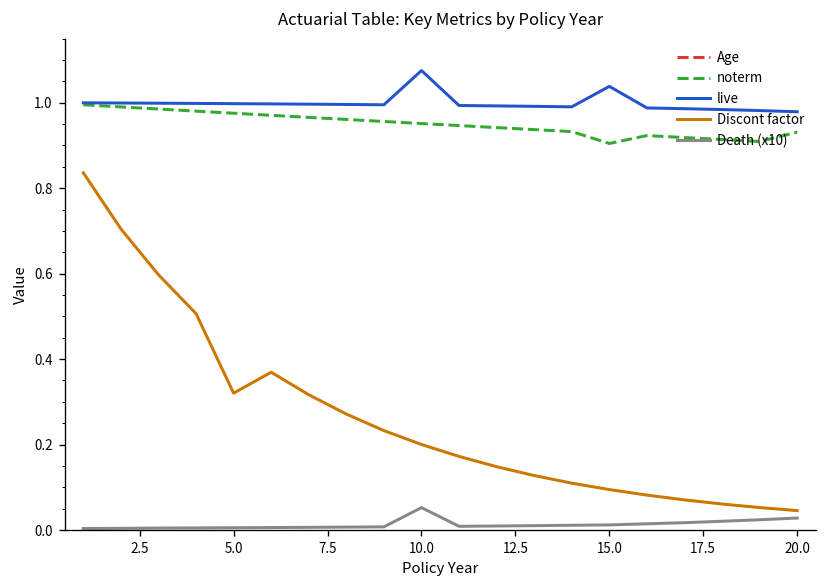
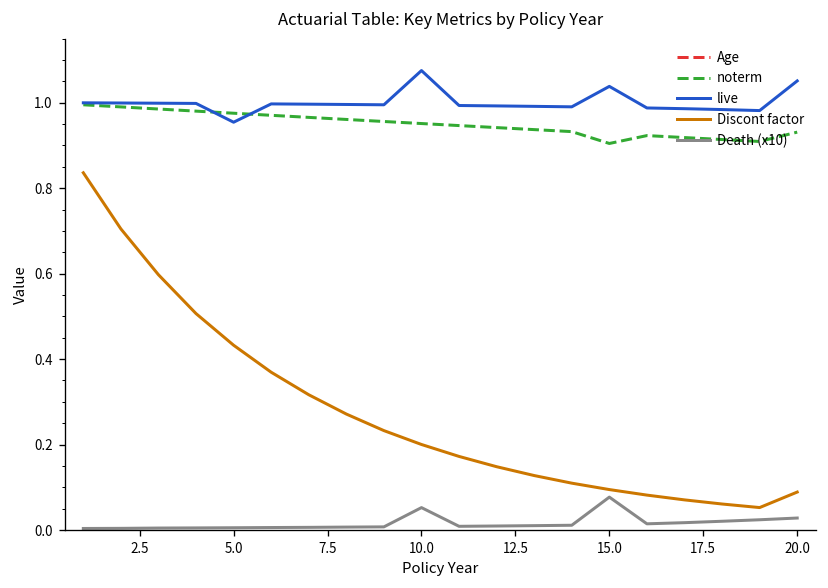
live, 5.0: 1.00 -> 0.95
Discont factor, 5.0: 0.32 -> 0.43
Death (x10), 15.0: 0.01 -> 0.08
live, 20.0: 0.98 -> 1.05
Discont factor, 20.0: 0.05 -> 0.09
